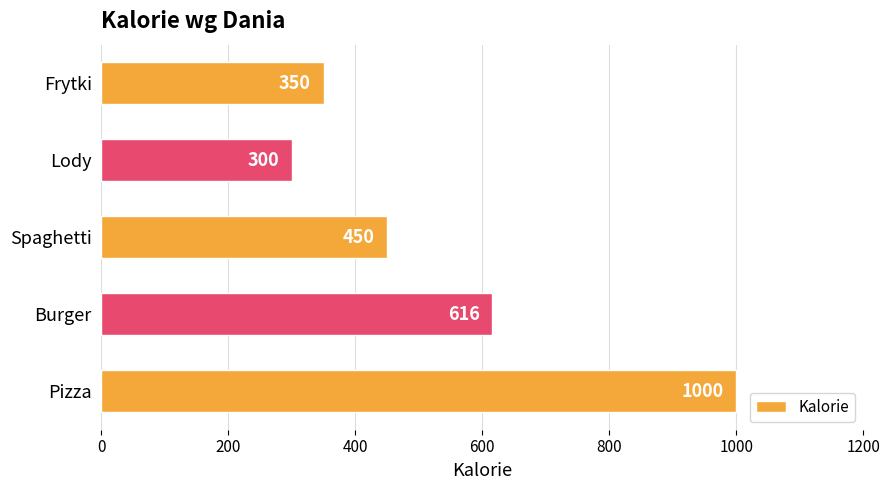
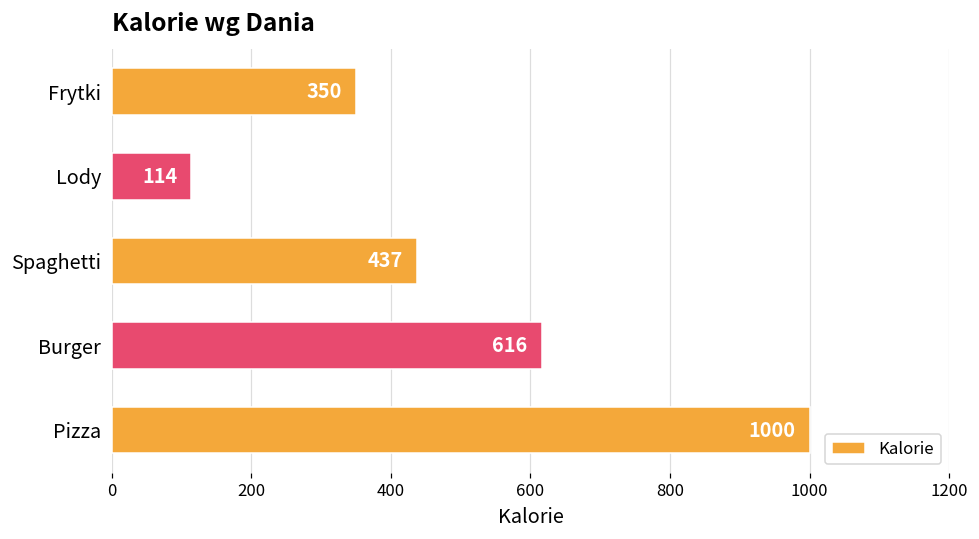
Lody: 300 -> 114
Spaghetti: 450 -> 437
